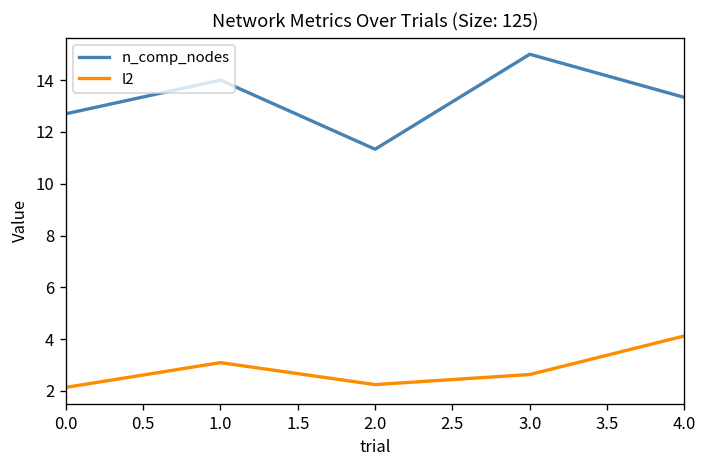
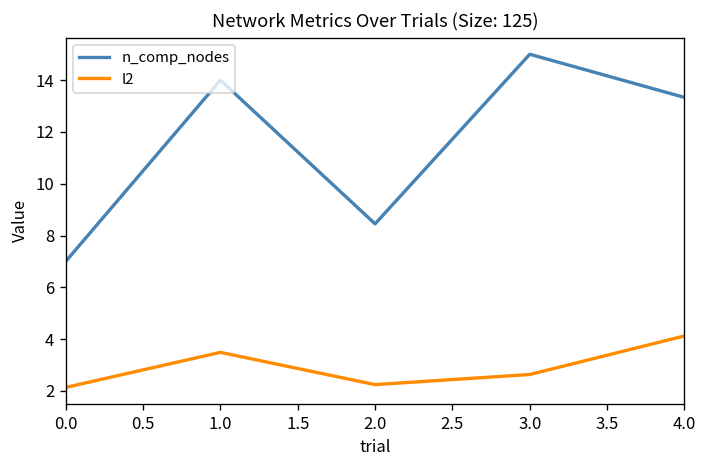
n_comp_nodes, 0.0: 12.7 -> 7.0
l2, 1.0: 3.1 -> 3.5
n_comp_nodes, 2.0: 11.3 -> 8.5
